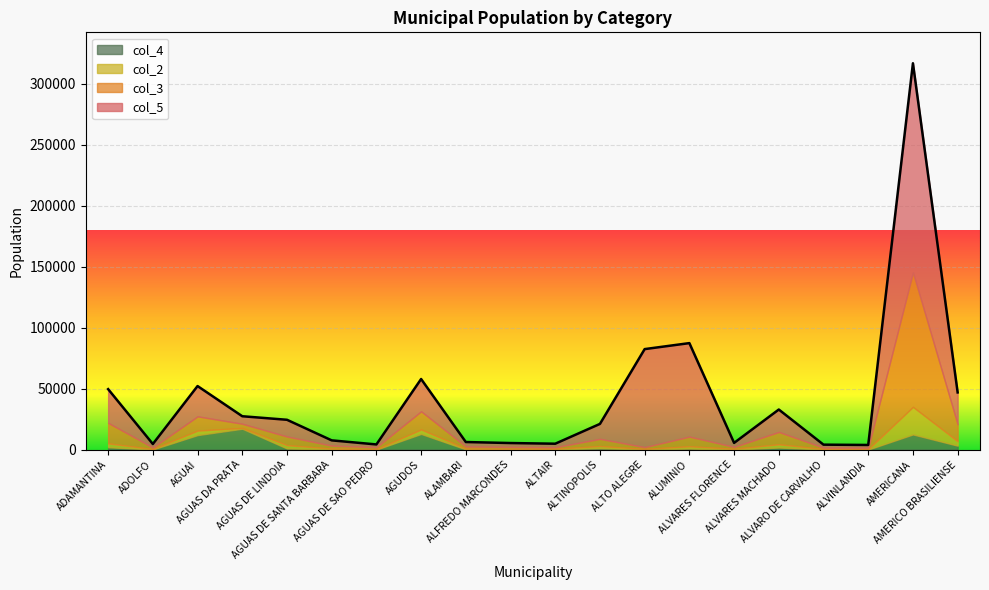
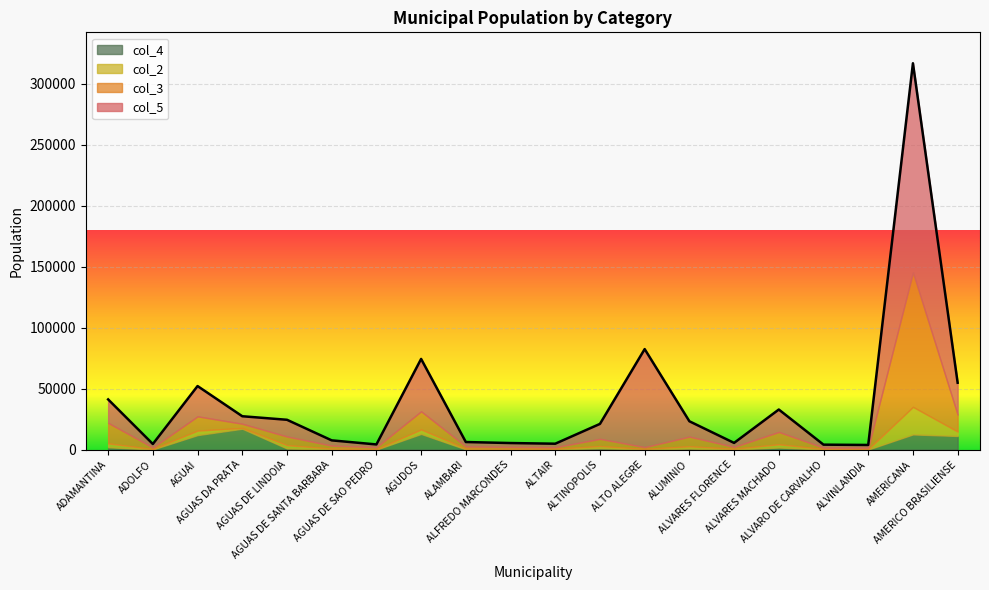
col_5, ADAMANTINA: 28000 -> 19000
col_5, AGUDOS: 26000 -> 43000
col_5, ALUMINIO: 77000 -> 13000
col_4, AMERICO BRASILIENSE: 3000 -> 11000
